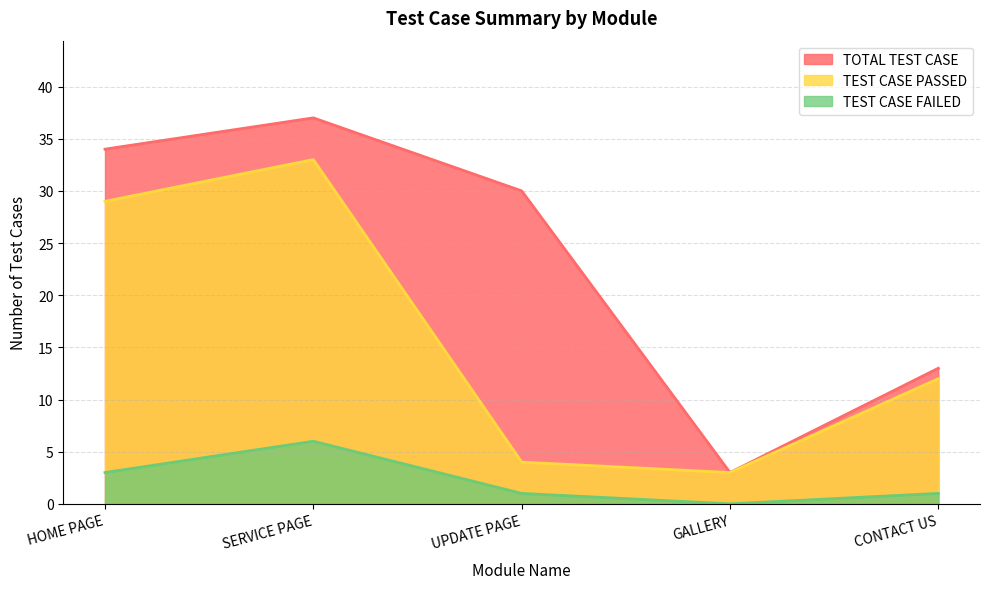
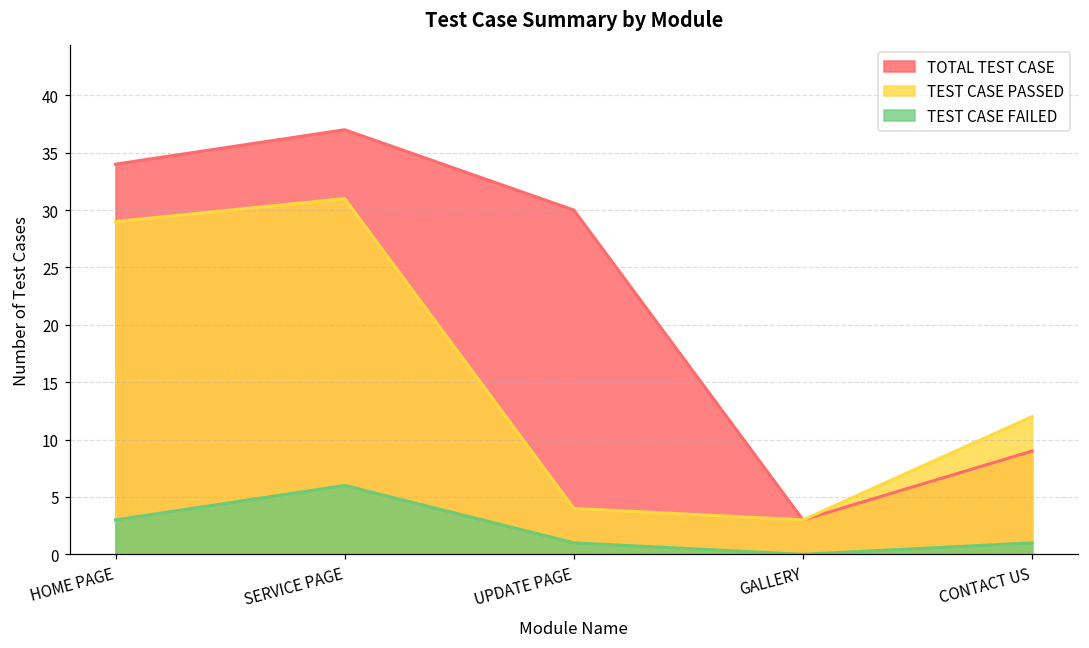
TEST CASE PASSED, SERVICE PAGE: 33 -> 31
TOTAL TEST CASE, CONTACT US: 13 -> 9
